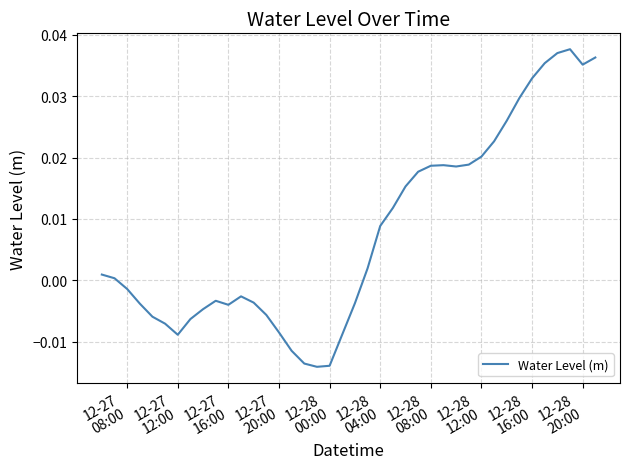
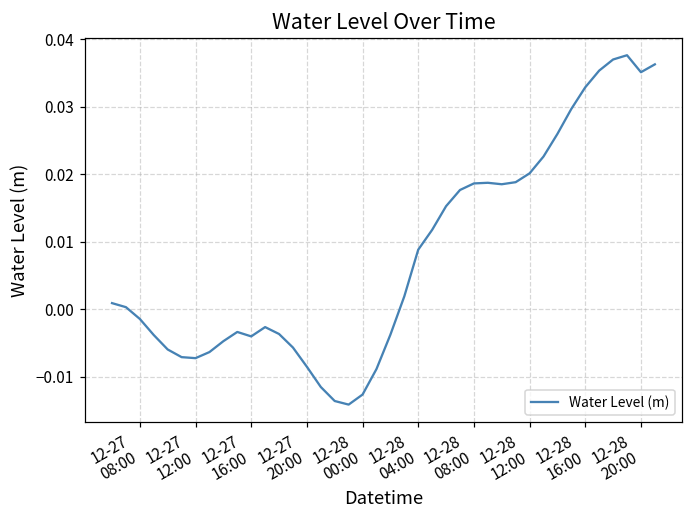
12-27 12:00: -0.009 -> -0.007
12-28 00:00: -0.014 -> -0.013
